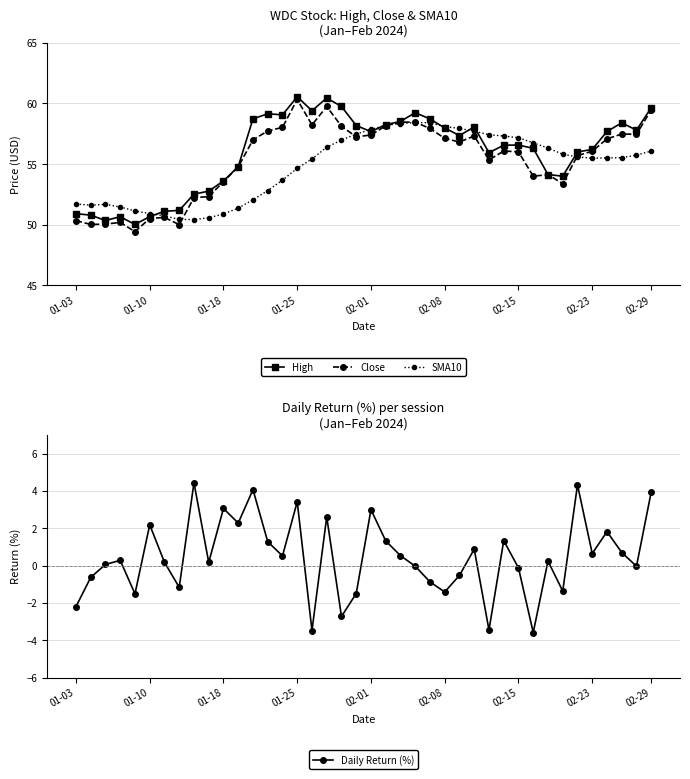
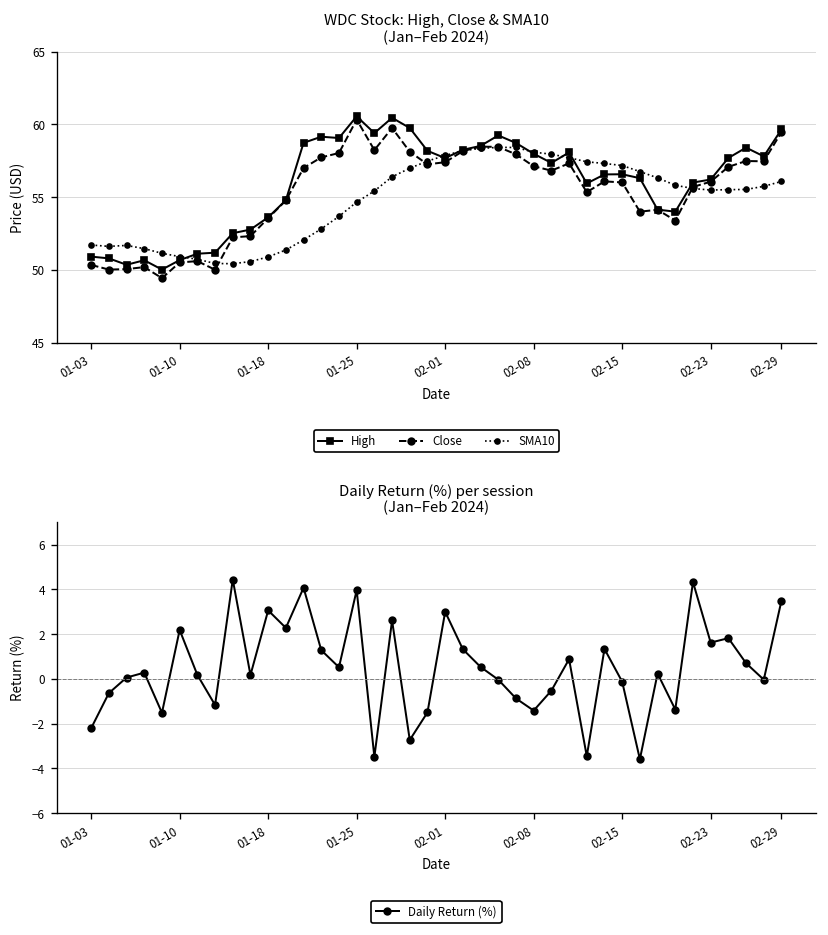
Daily Return (%) per session (Jan–Feb 2024), 01-25: 3.4 -> 4.0
Daily Return (%) per session (Jan–Feb 2024), 02-23: 0.6 -> 1.6
Daily Return (%) per session (Jan–Feb 2024), 02-29: 3.9 -> 3.5
